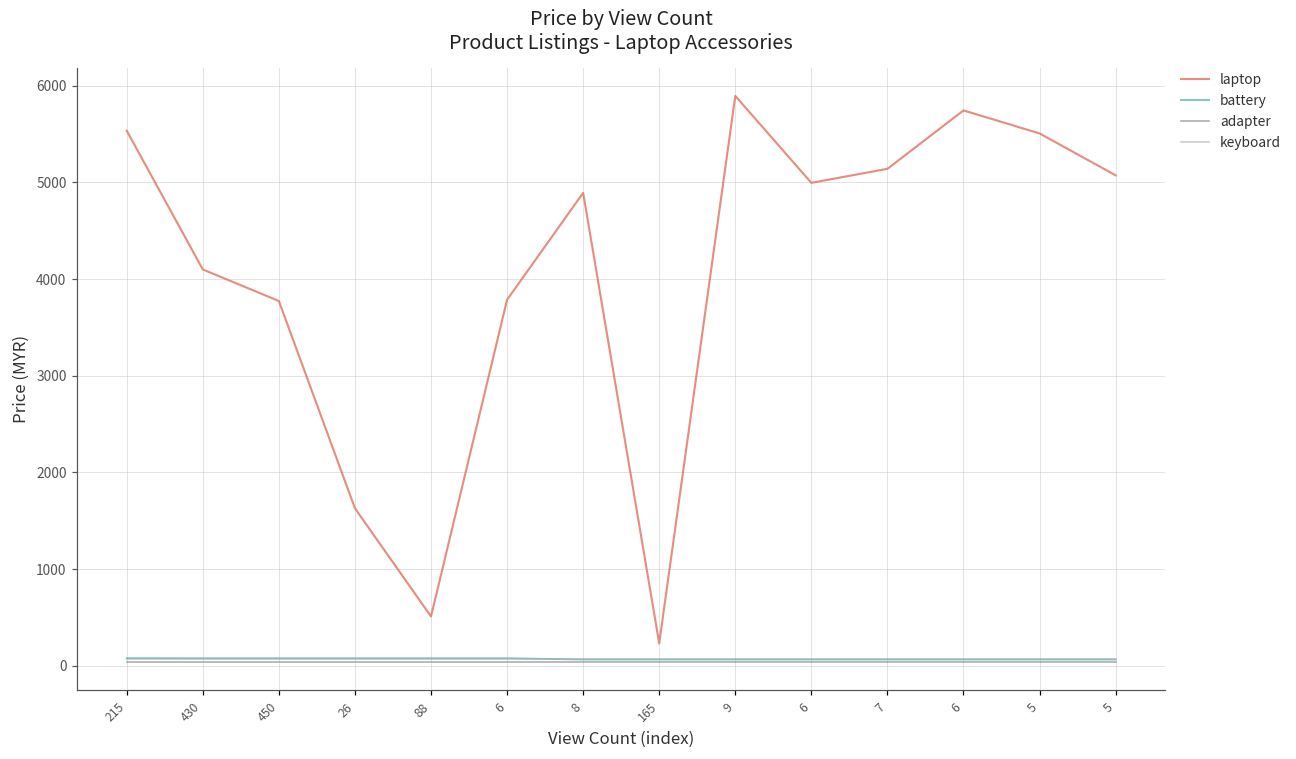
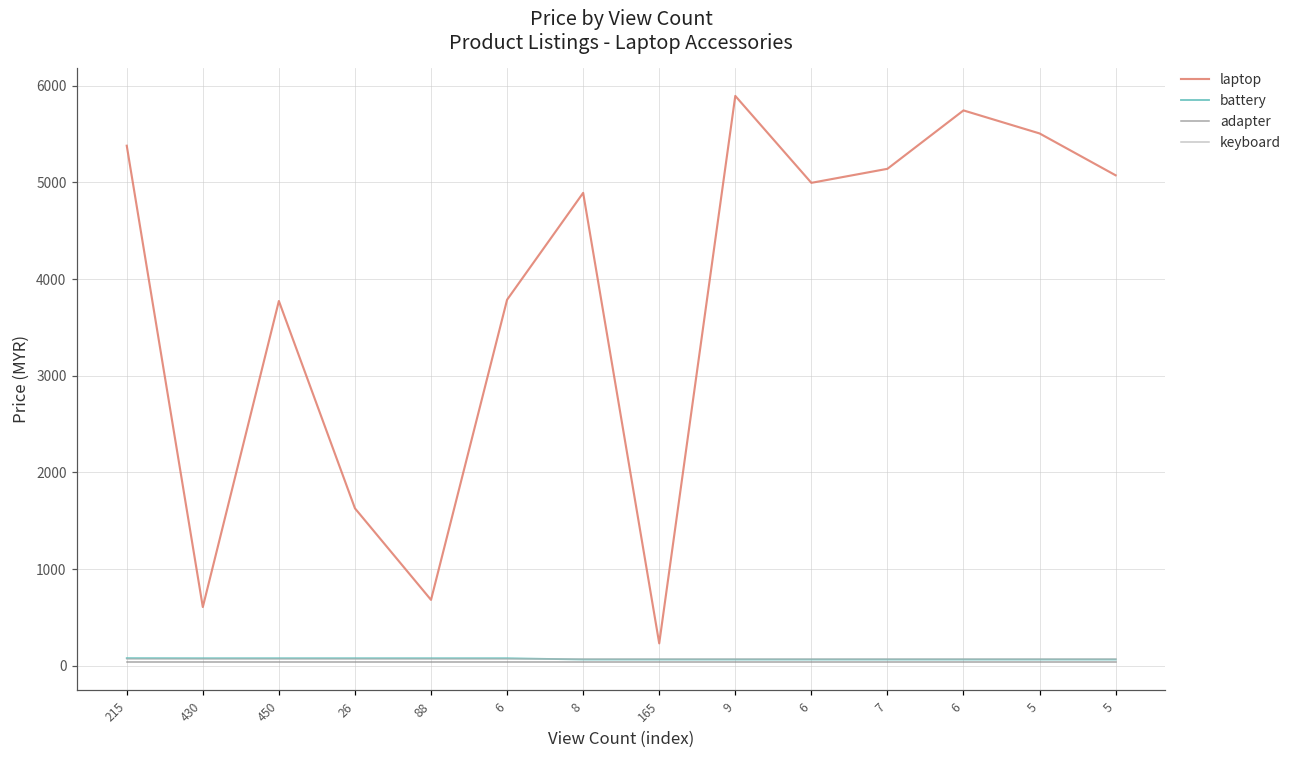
laptop, 215: 5500 -> 5400
laptop, 430: 4100 -> 600
laptop, 88: 500 -> 700
